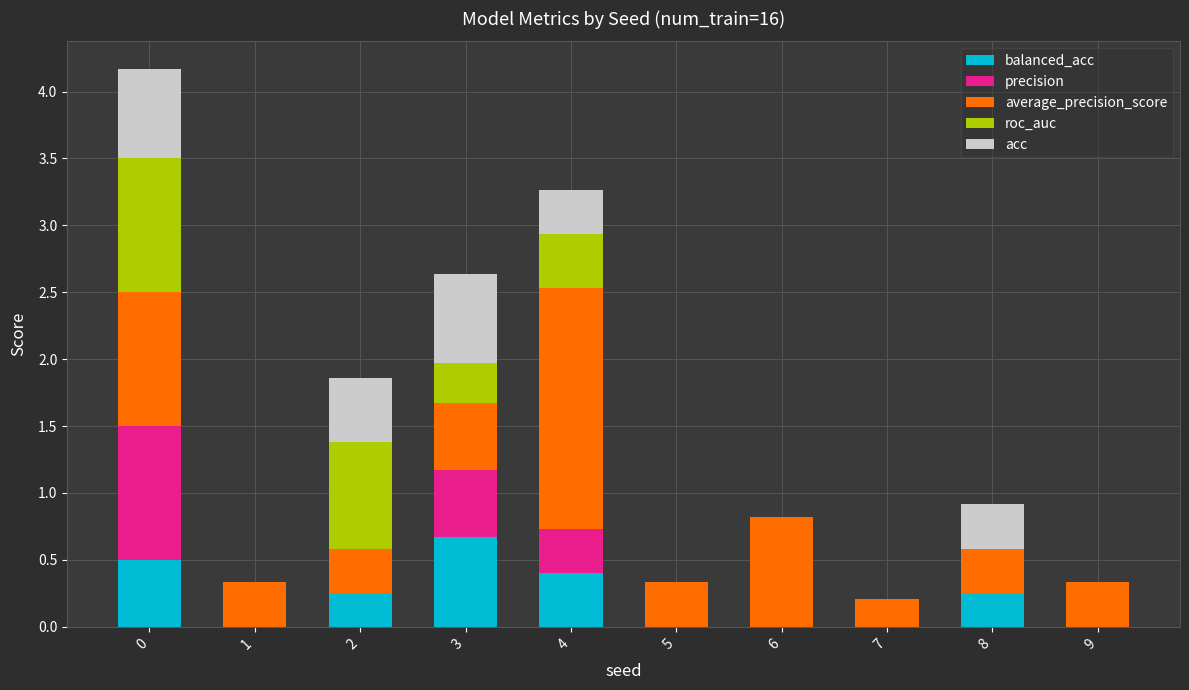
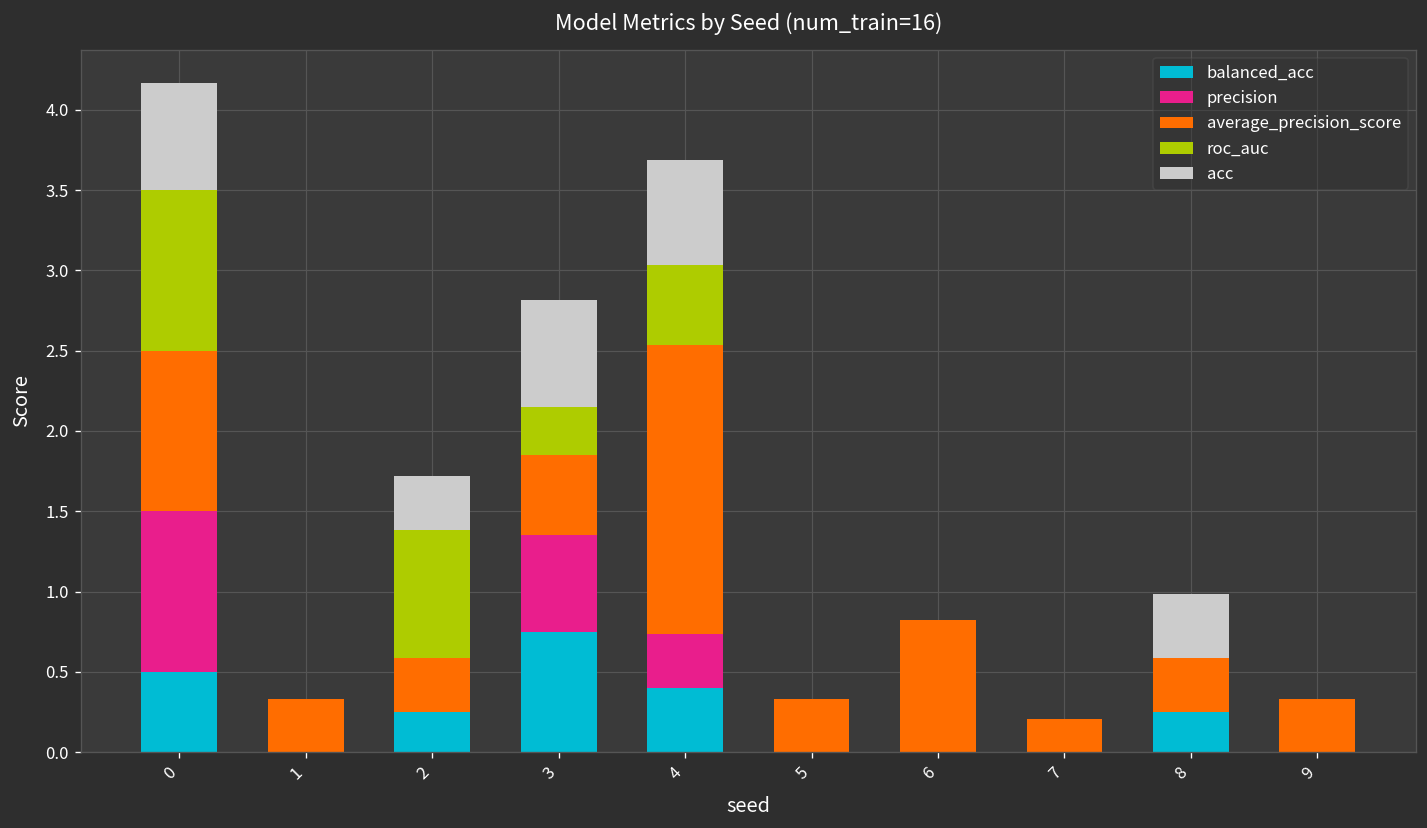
acc, 2: 0.48 -> 0.33
balanced_acc, 3: 0.67 -> 0.75
precision, 3: 0.5 -> 0.6
roc_auc, 4: 0.4 -> 0.5
acc, 4: 0.33 -> 0.65
acc, 8: 0.33 -> 0.40
